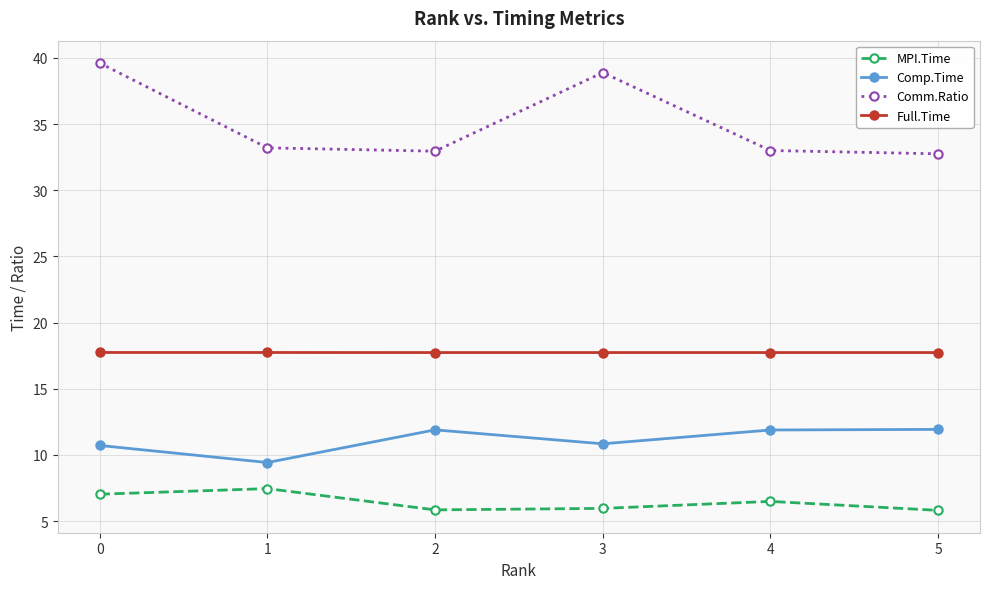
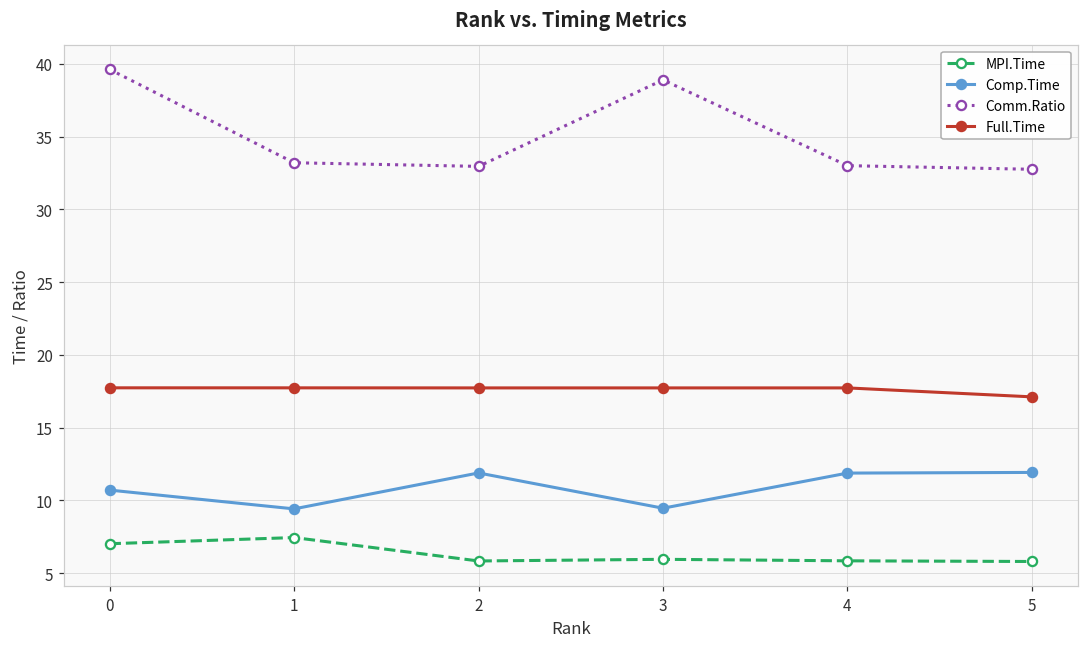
Comp.Time, 3: 10.8 -> 9.5
MPI.Time, 4: 6.5 -> 5.9
Full.Time, 5: 17.7 -> 17.1
